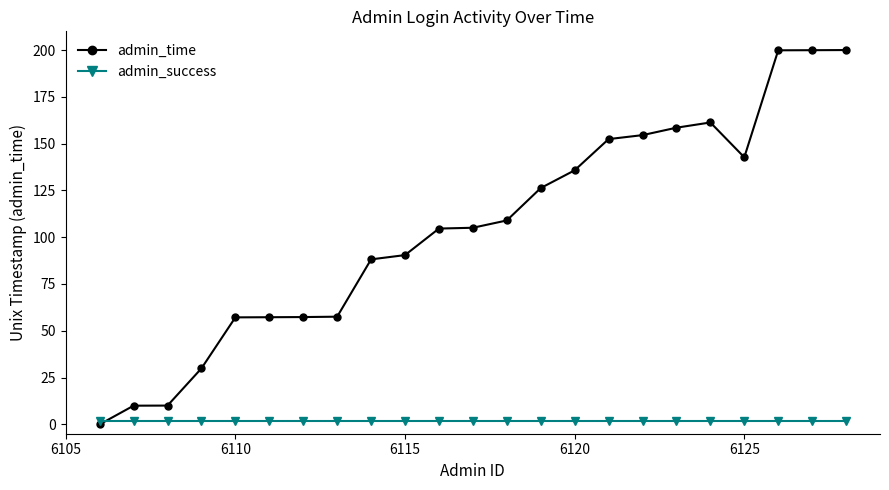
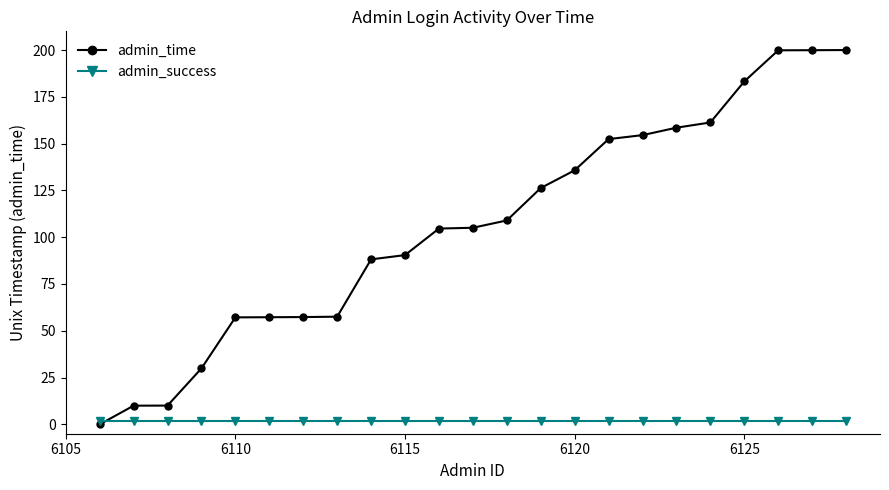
admin_time, 6125: 143 -> 183
